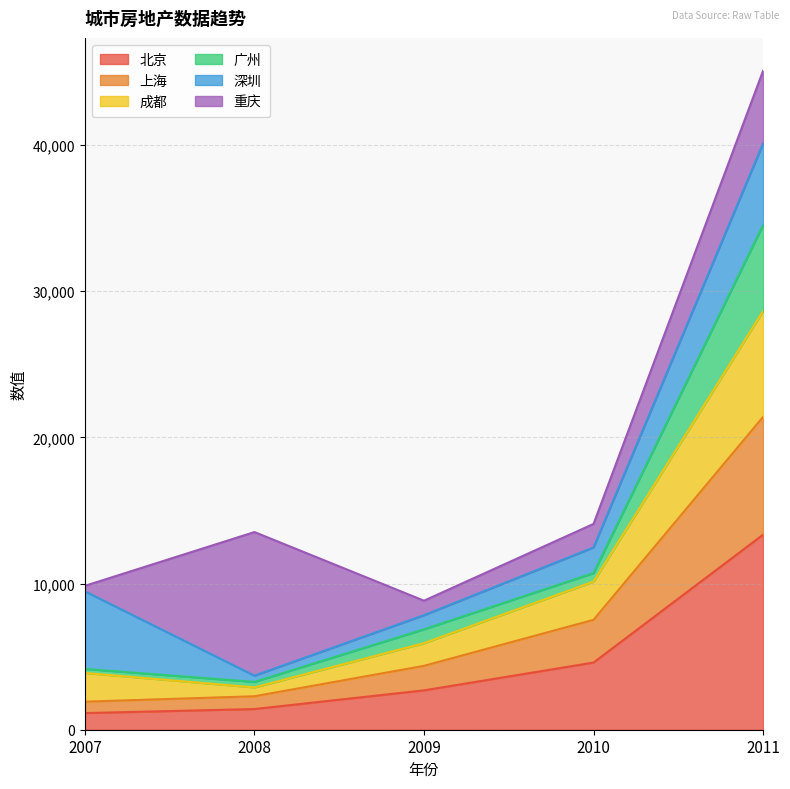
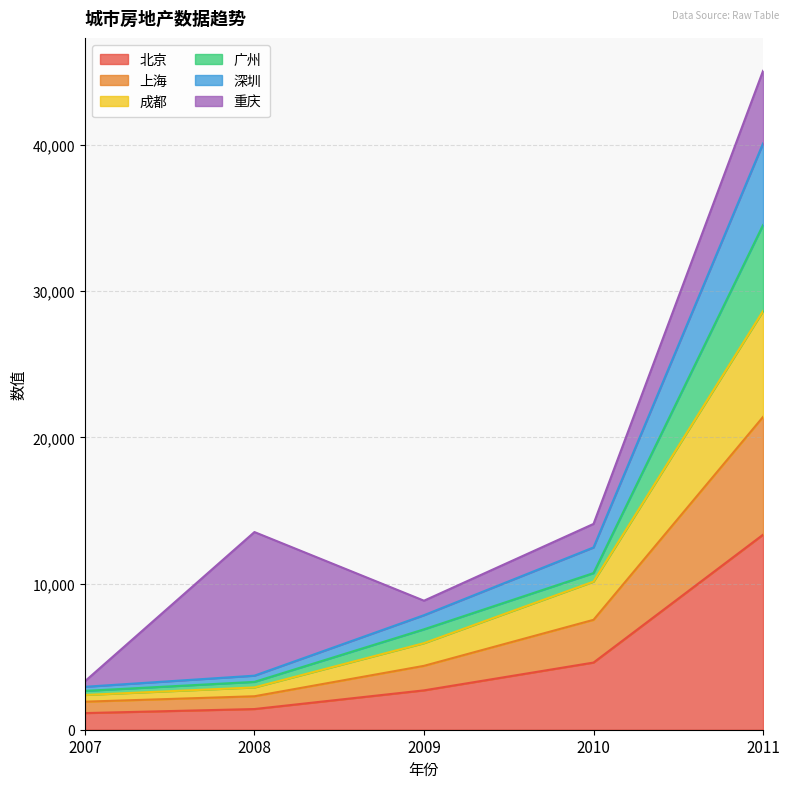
成都, 2007: 2,000 -> 500
深圳, 2007: 5,300 -> 300
